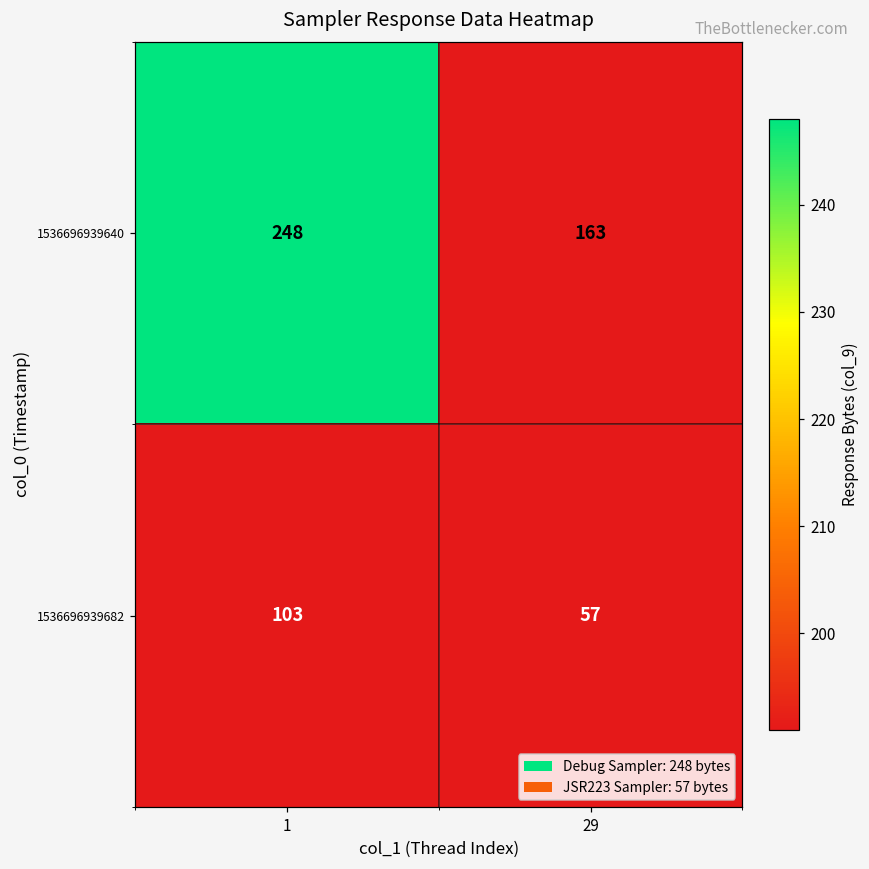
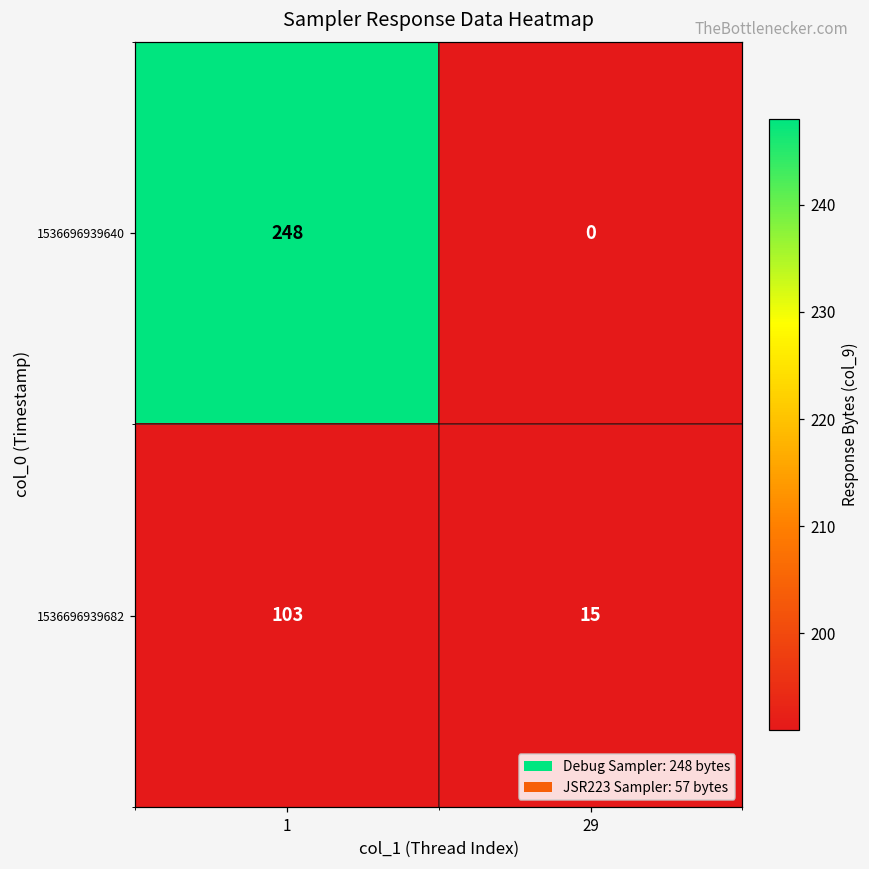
1536696939640, 29: 163 -> 0
1536696939682, 29: 57 -> 15
